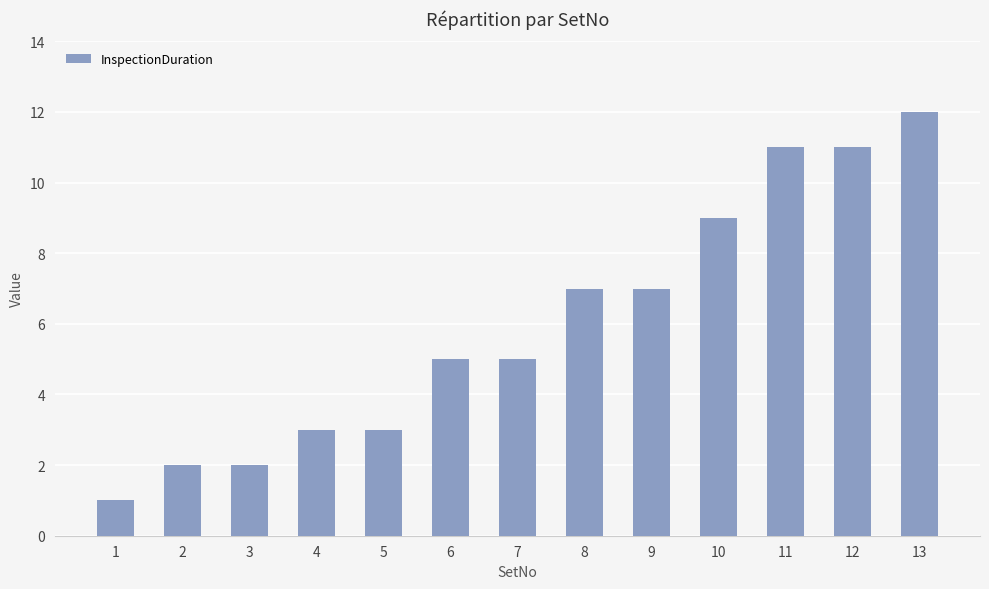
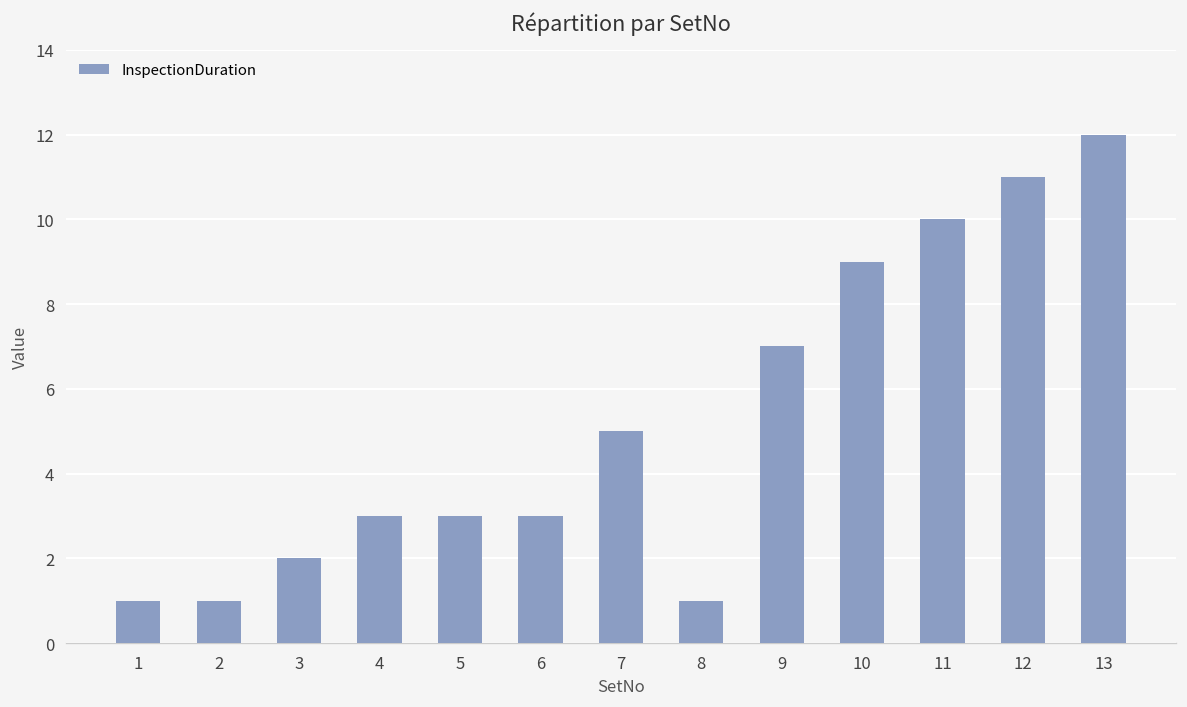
2: 2 -> 1
6: 5 -> 3
8: 7 -> 1
11: 11 -> 10
